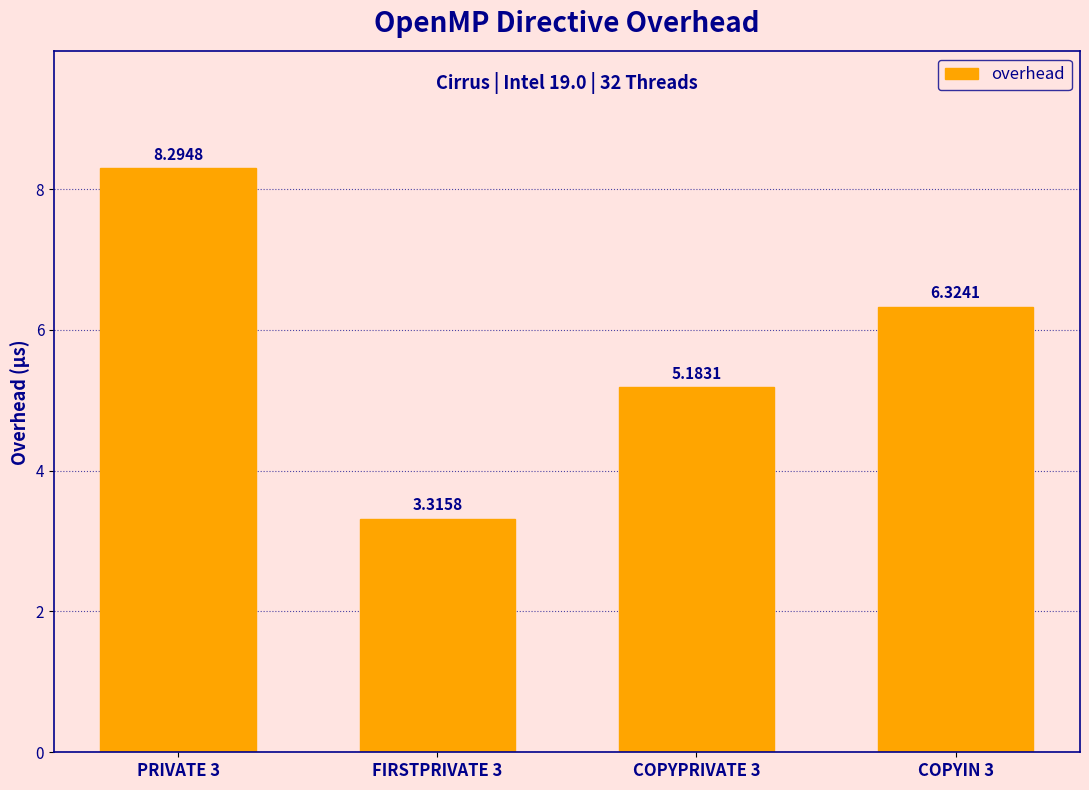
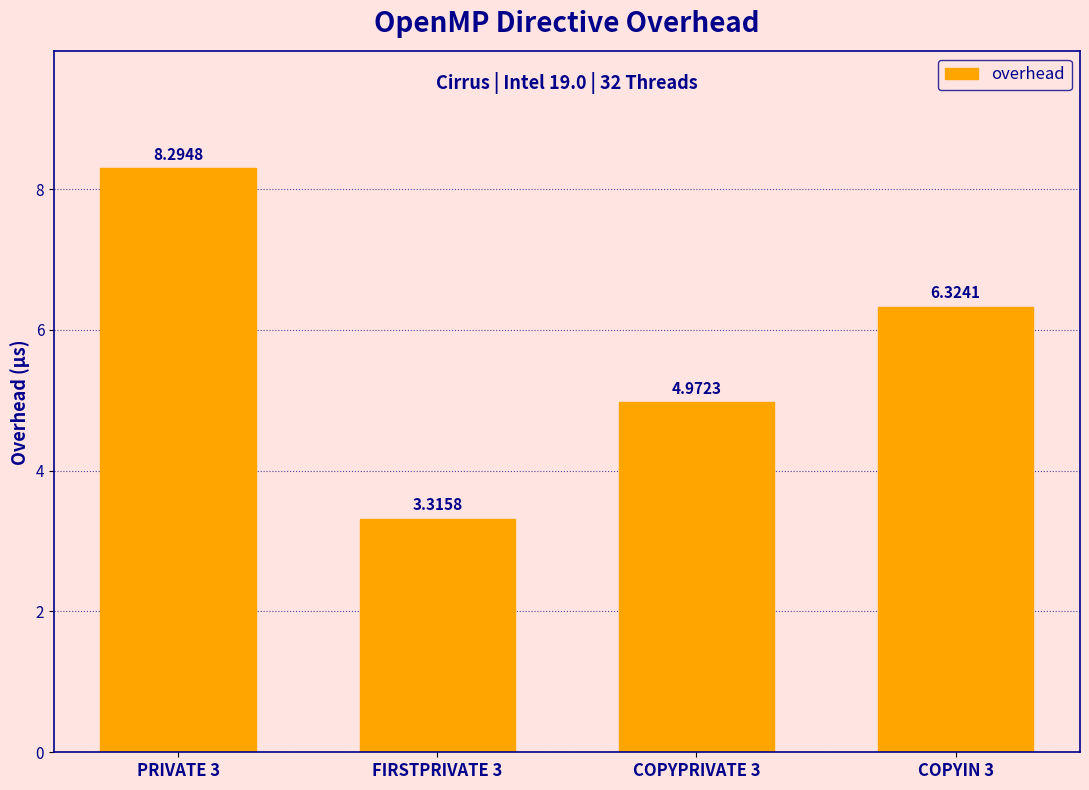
COPYPRIVATE 3: 5.1831 -> 4.9723
